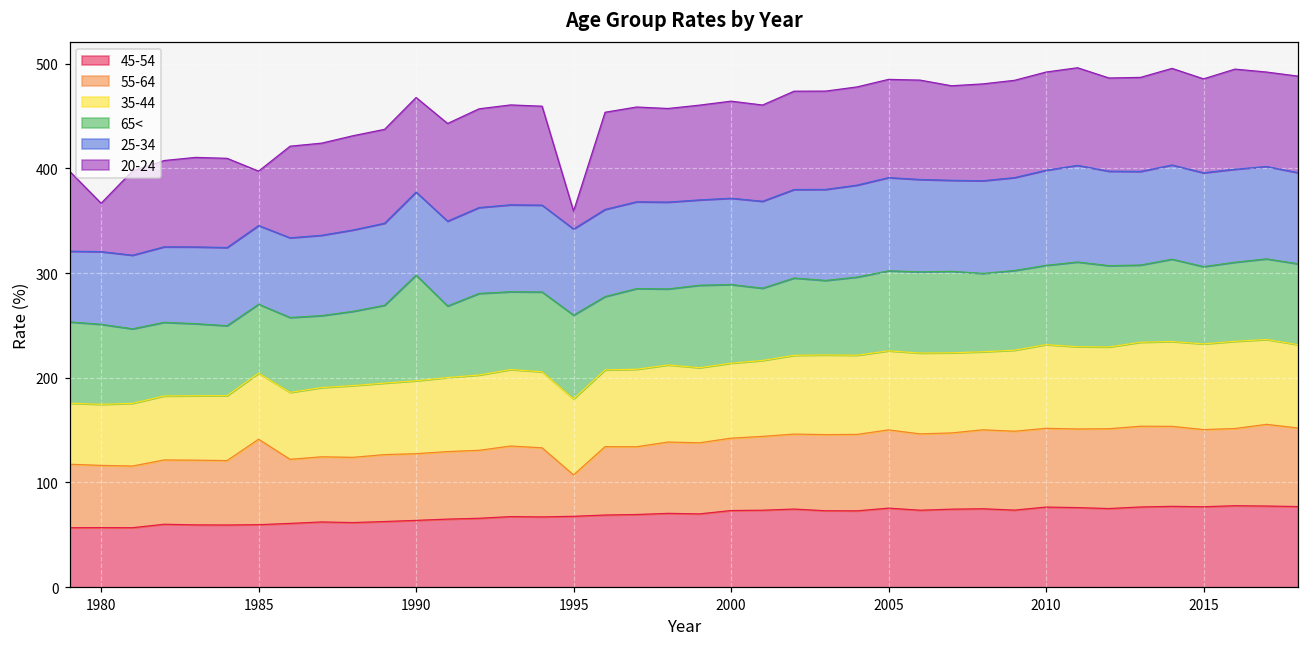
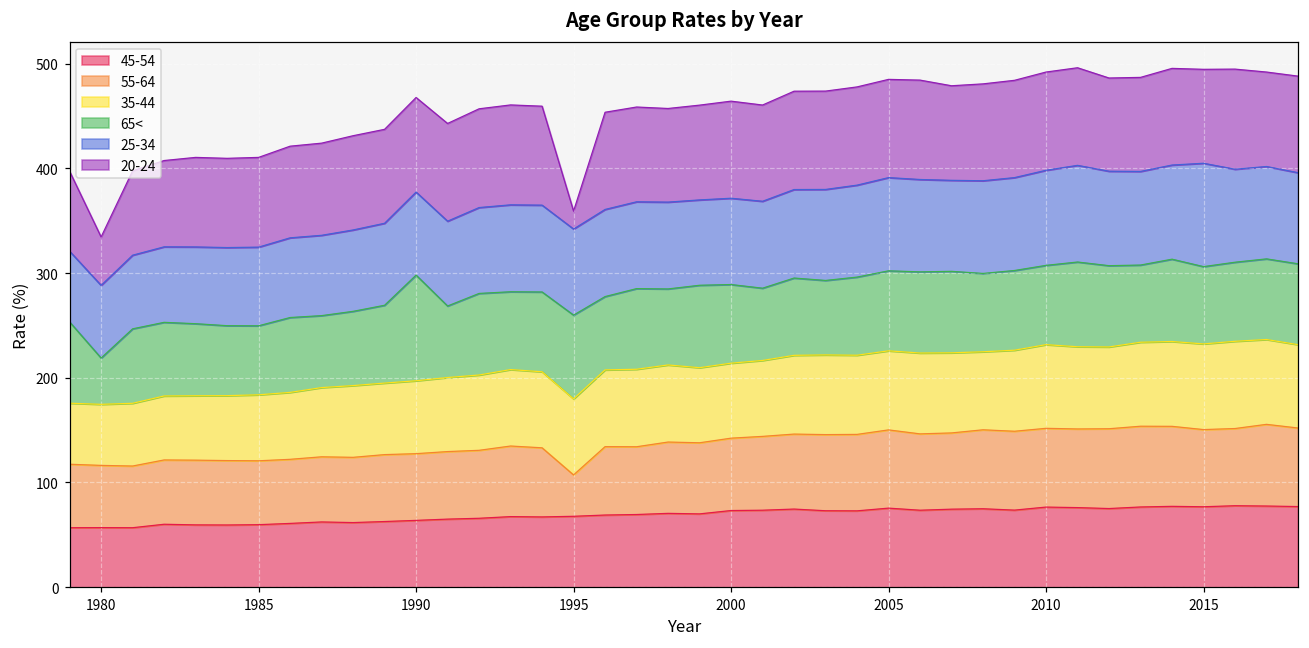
65<, 1980: 80 -> 40
55-64, 1985: 80 -> 60
20-24, 1985: 50 -> 90
25-34, 2015: 90 -> 100
